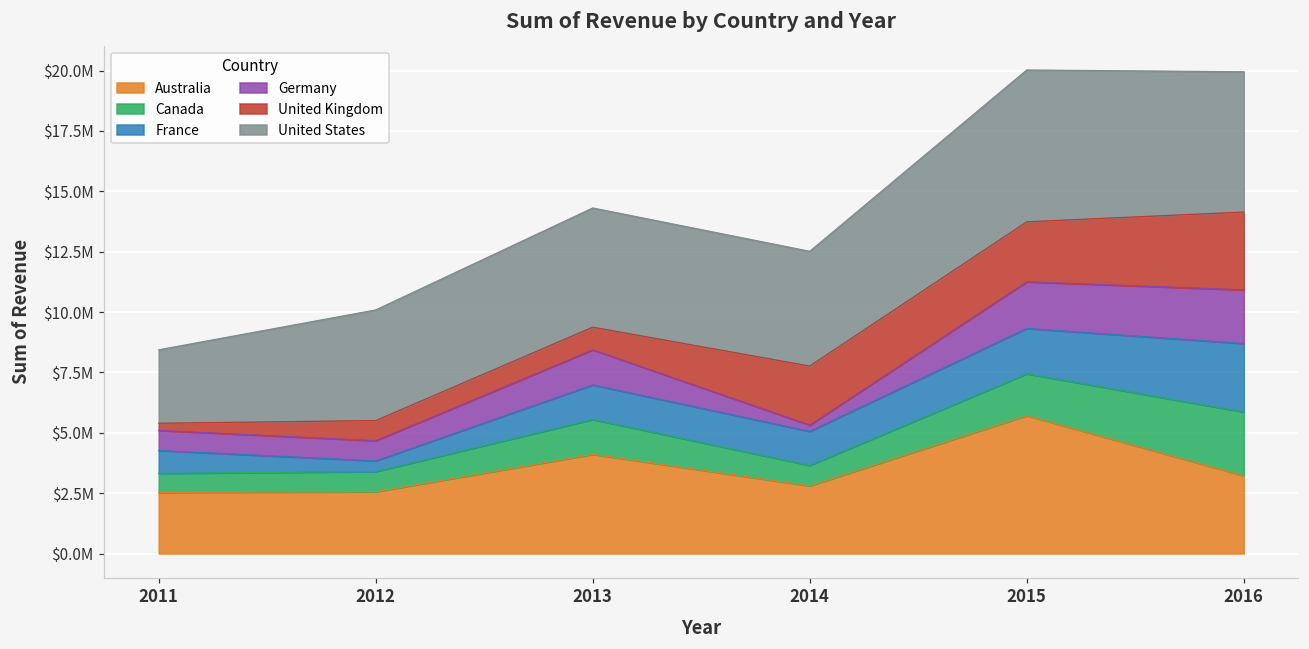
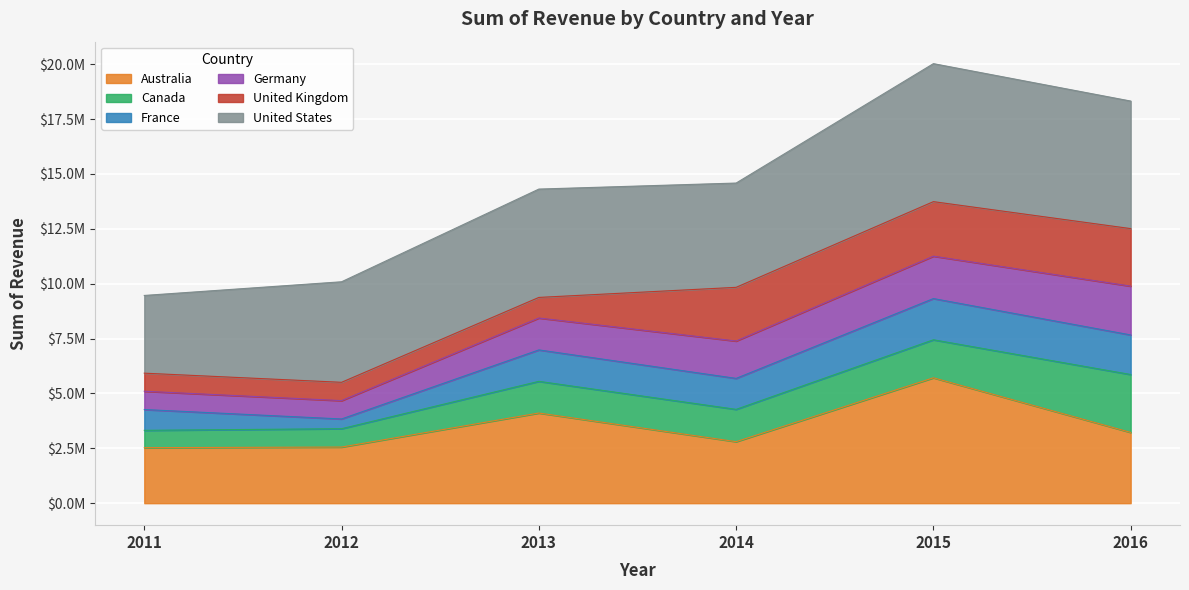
United Kingdom, 2011: $300000 -> $800000
United States, 2011: $3000000 -> $3500000
Canada, 2014: $800000 -> $1500000
Germany, 2014: $300000 -> $1700000
France, 2016: $2800000 -> $1800000
United Kingdom, 2016: $3200000 -> $2600000
